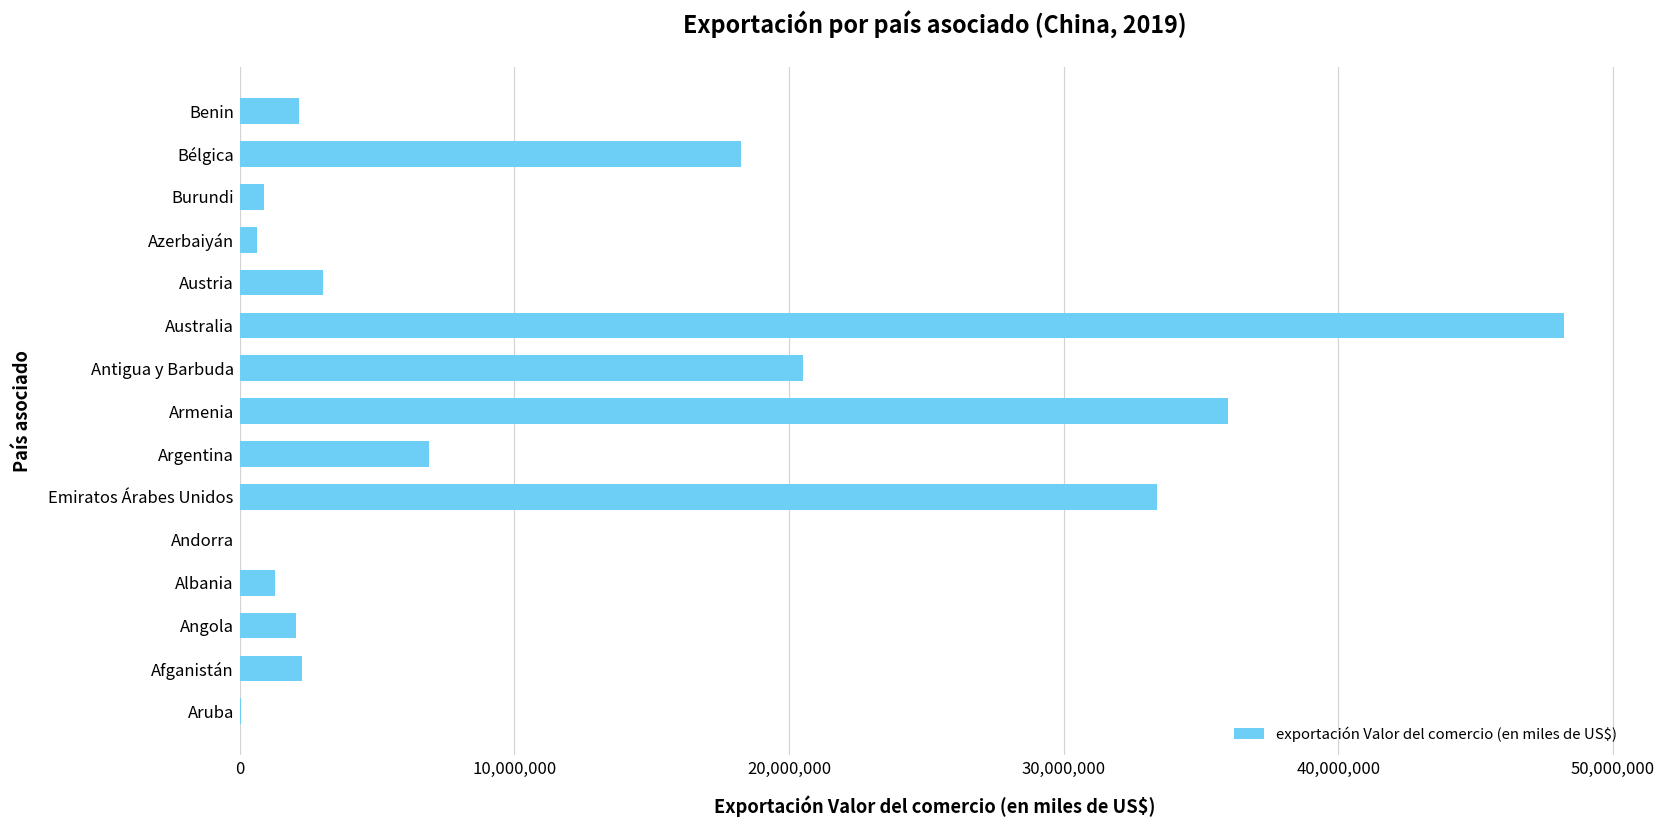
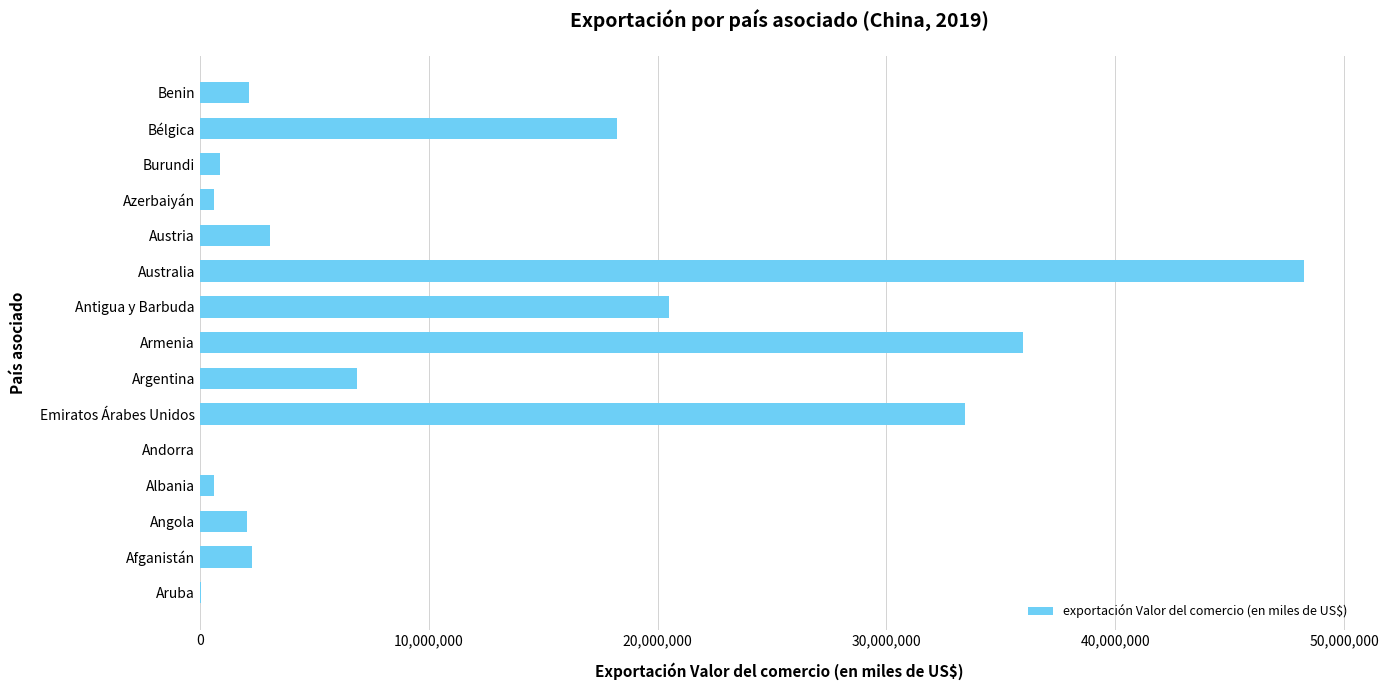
Albania: 1,300,000 -> 600,000
